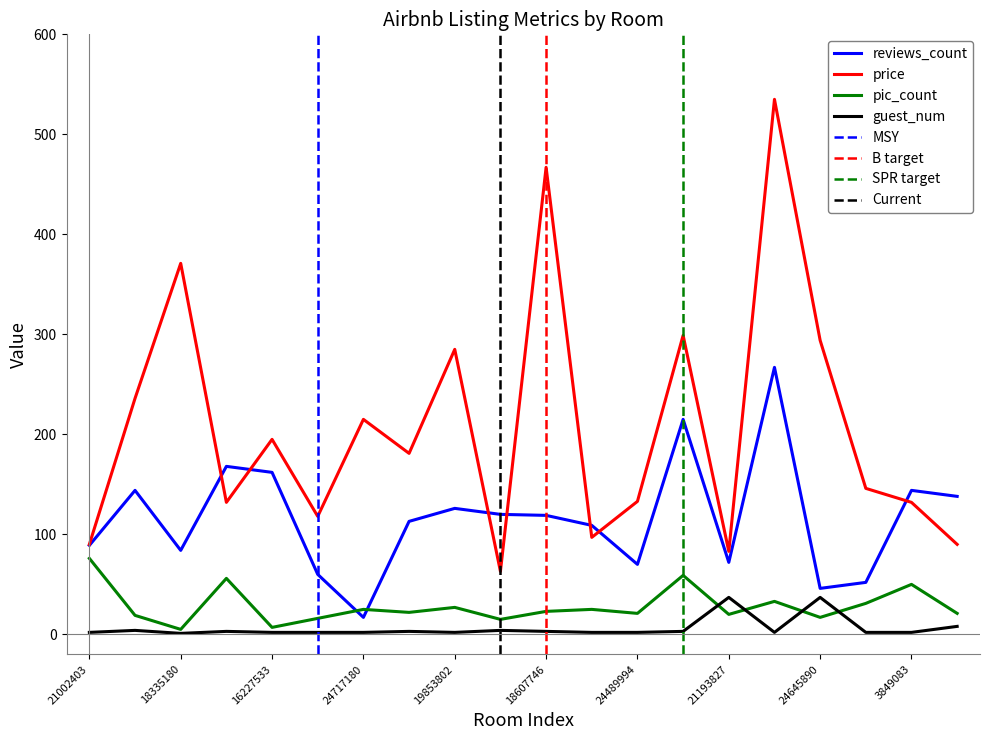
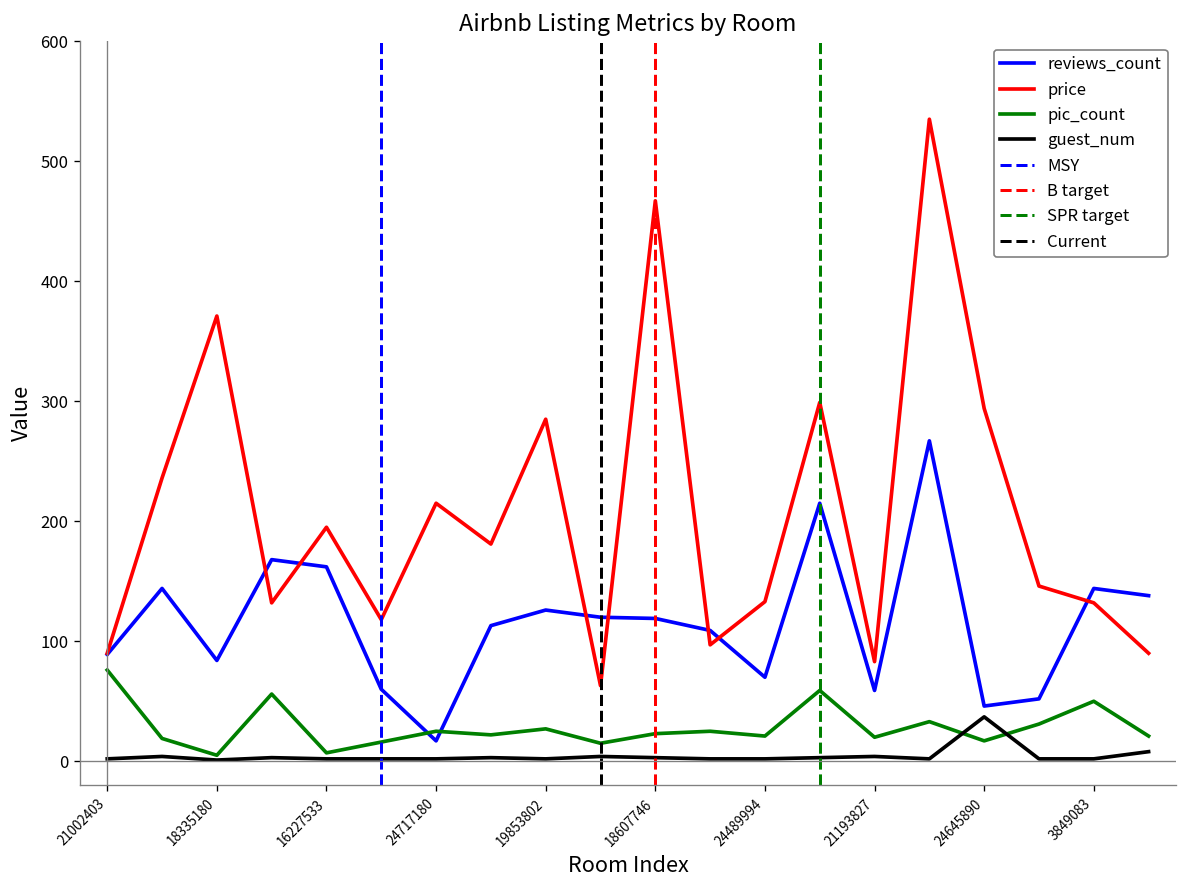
reviews_count, 21193827: 72 -> 59
guest_num, 21193827: 37 -> 4
